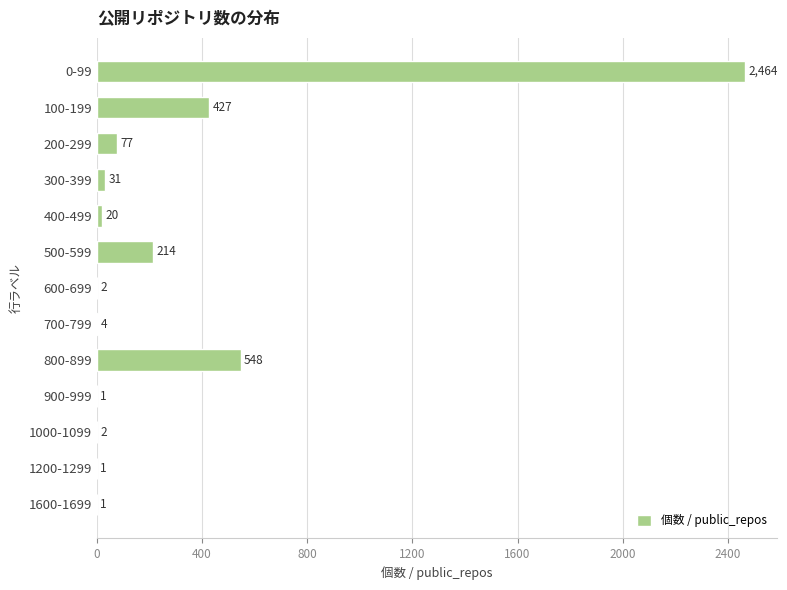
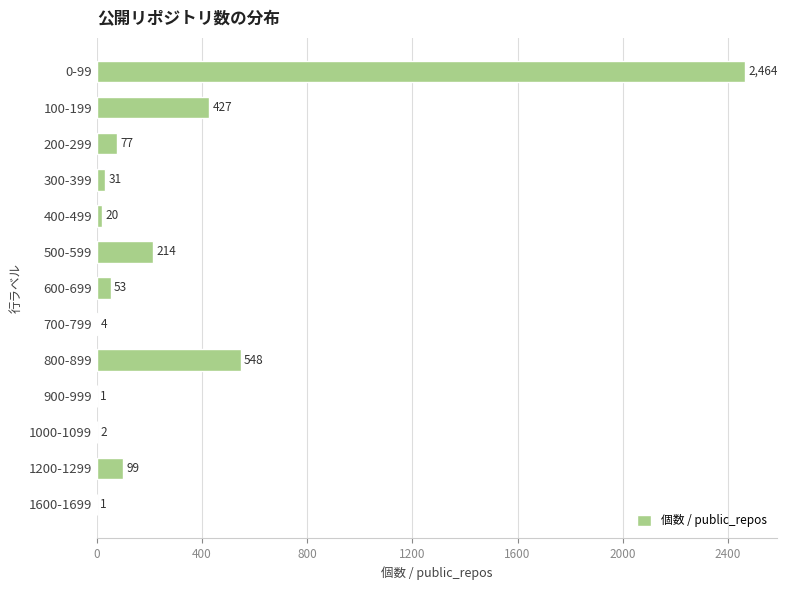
600-699: 2 -> 53
1200-1299: 1 -> 99
